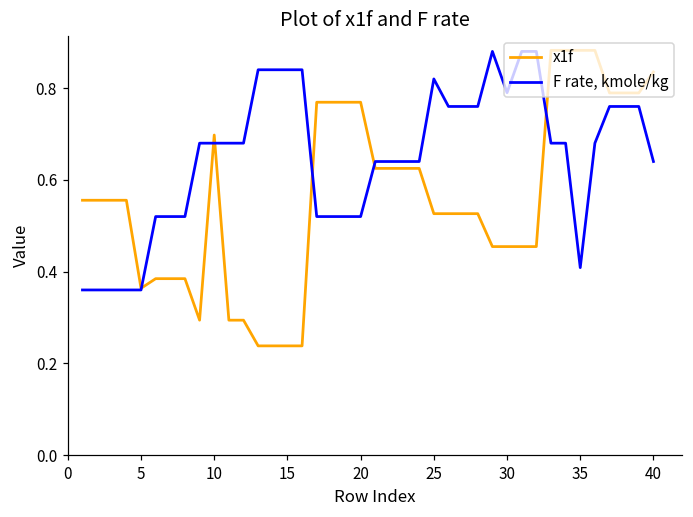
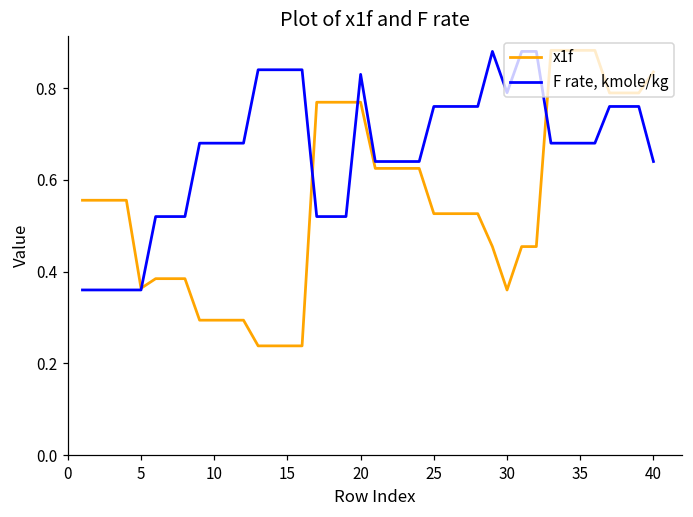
x1f, 10: 0.70 -> 0.29
F rate, kmole/kg, 20: 0.52 -> 0.83
F rate, kmole/kg, 25: 0.82 -> 0.76
x1f, 30: 0.45 -> 0.36
F rate, kmole/kg, 35: 0.41 -> 0.68
